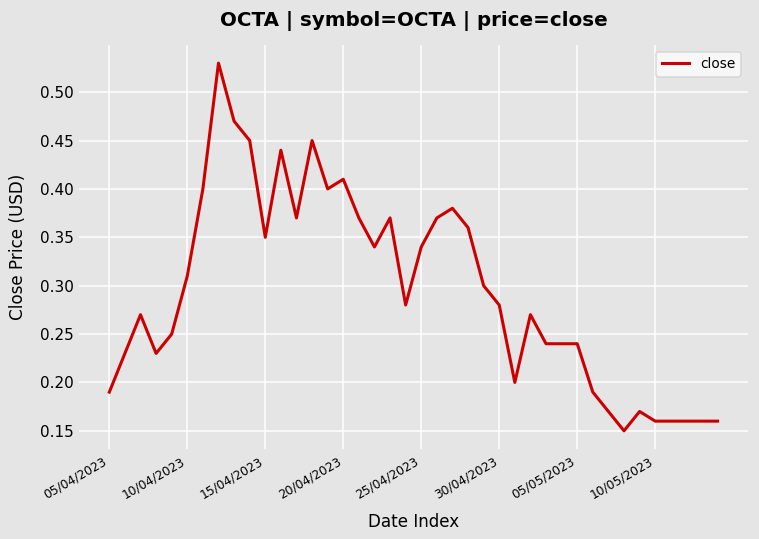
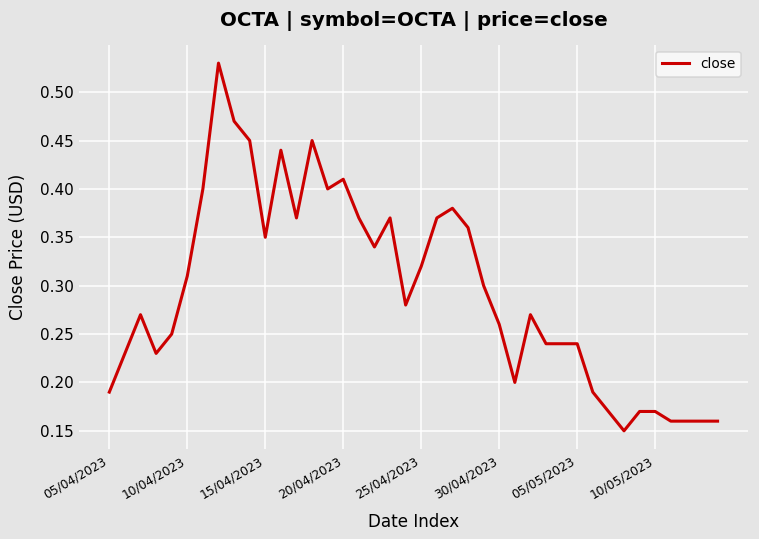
25/04/2023: 0.34 -> 0.32
30/04/2023: 0.28 -> 0.26
10/05/2023: 0.16 -> 0.17
